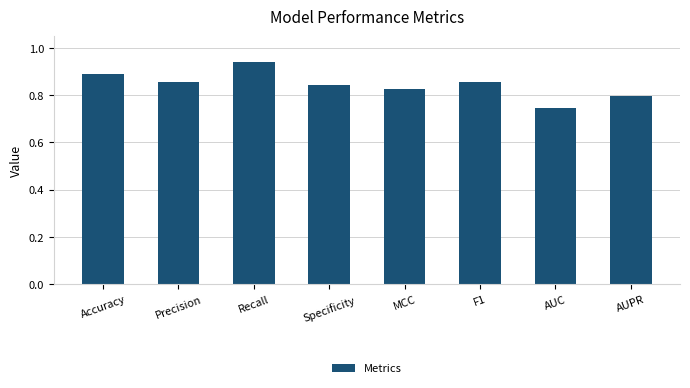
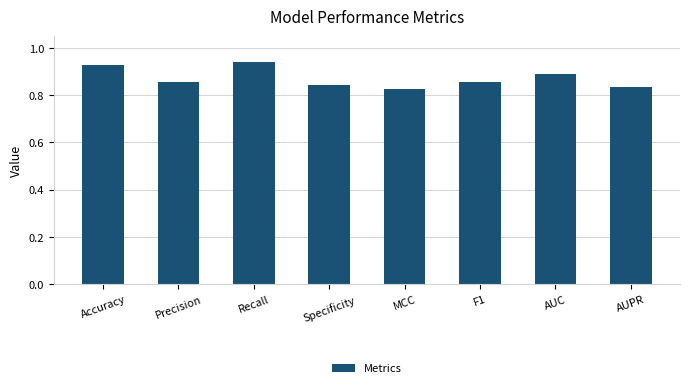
Accuracy: 0.89 -> 0.93
AUC: 0.75 -> 0.89
AUPR: 0.80 -> 0.83
